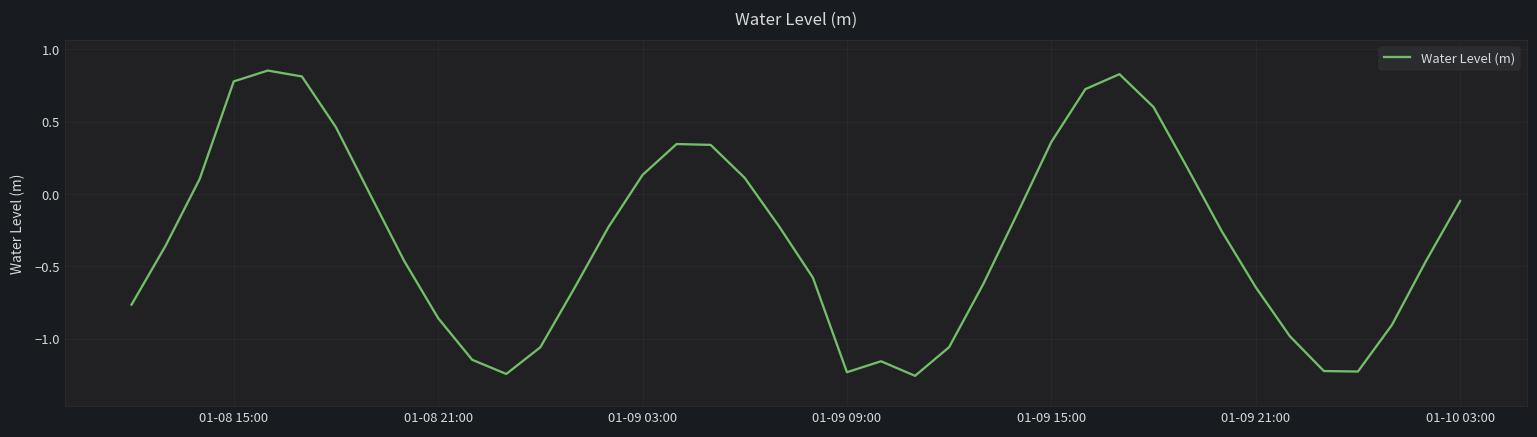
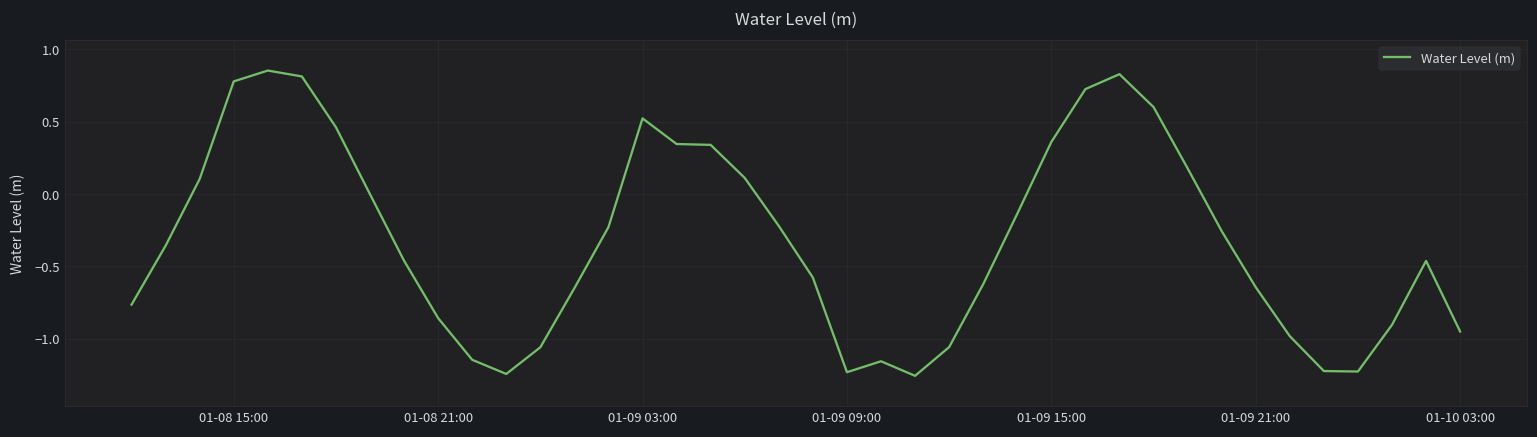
01-09 03:00: 0.13 -> 0.52
01-10 03:00: -0.05 -> -0.95
